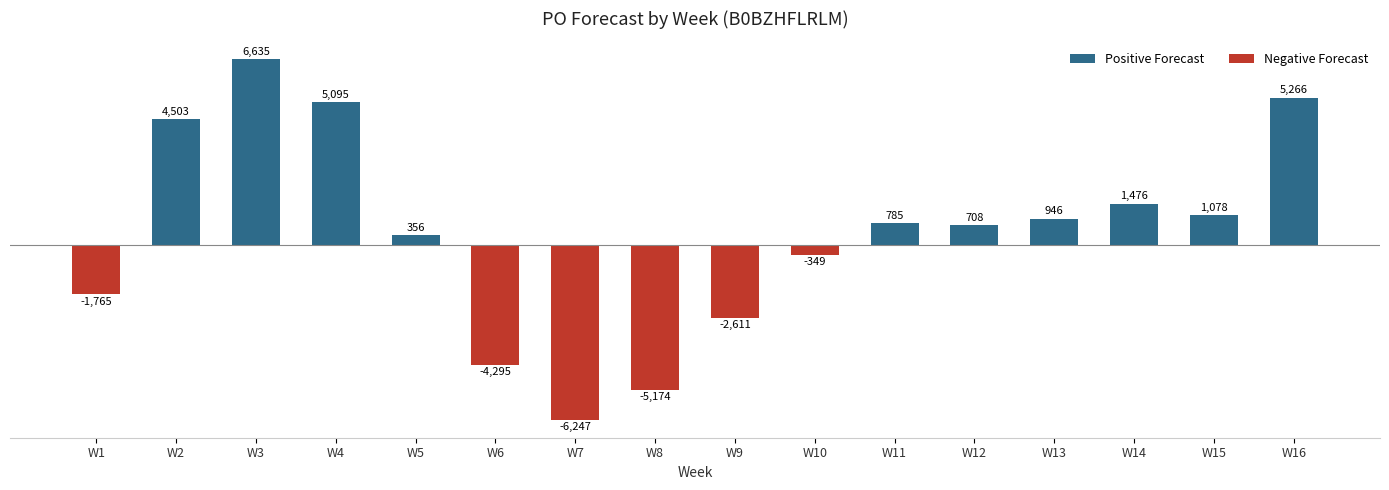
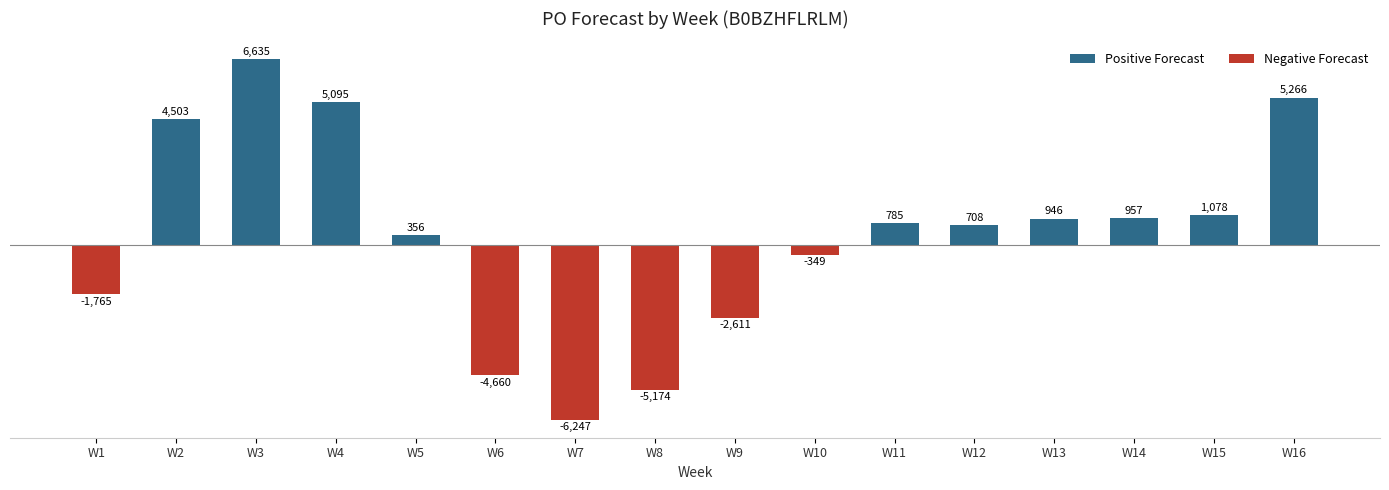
Negative Forecast, W6: -4,295 -> -4,660
Positive Forecast, W14: 1,476 -> 957
